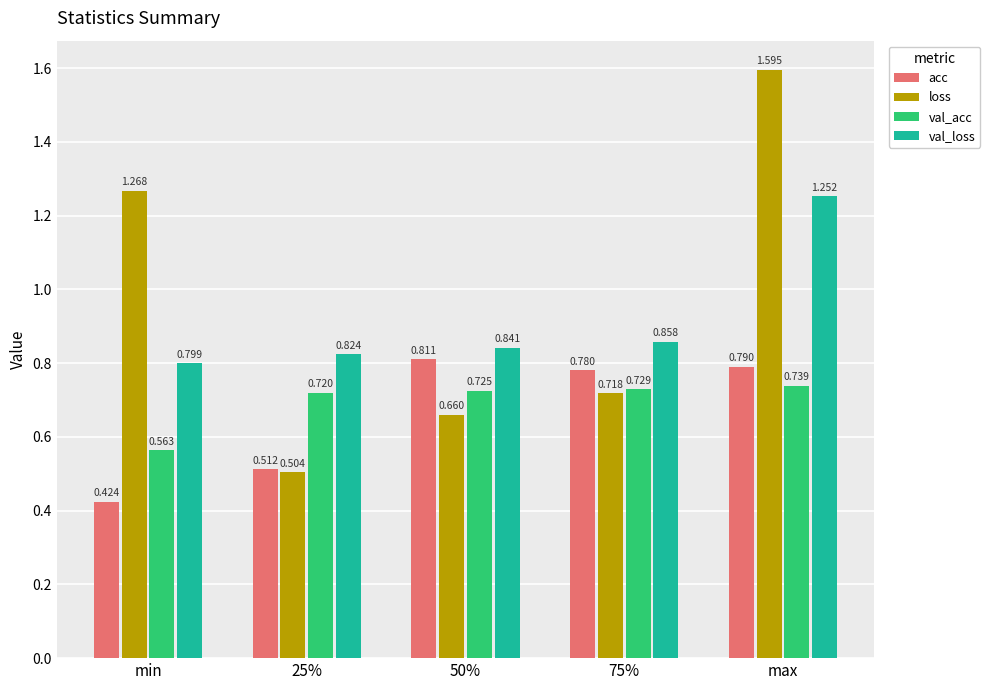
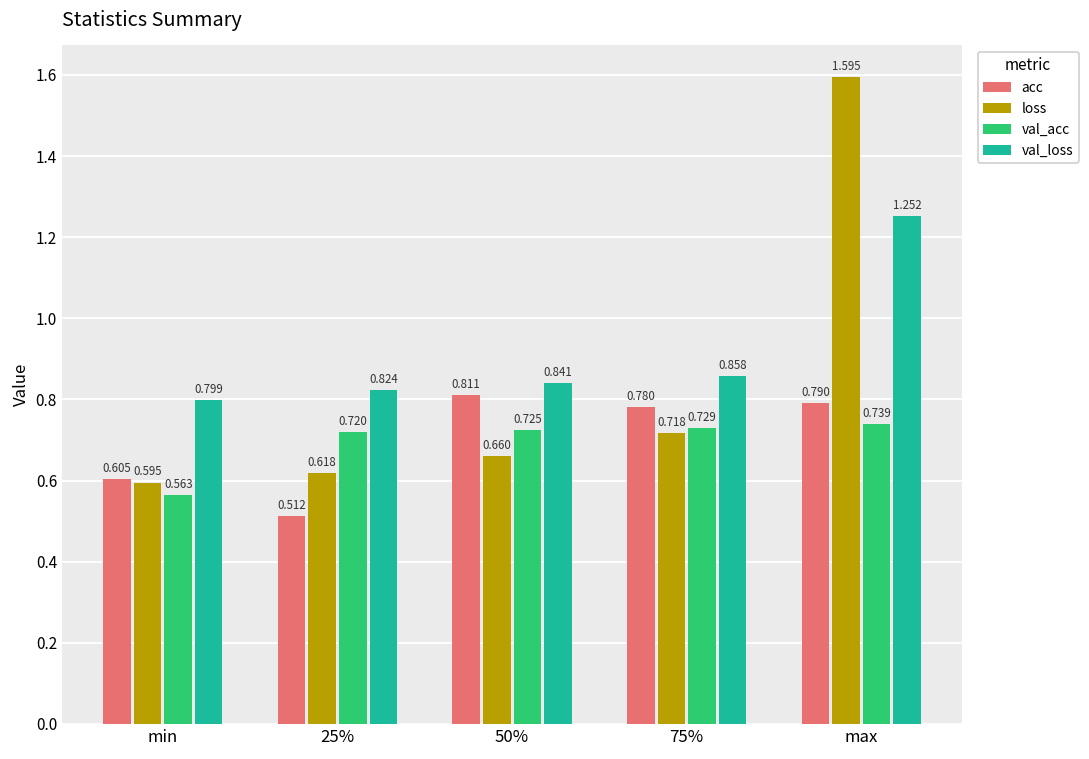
acc, min: 0.424 -> 0.605
loss, min: 1.268 -> 0.595
loss, 25%: 0.504 -> 0.618
